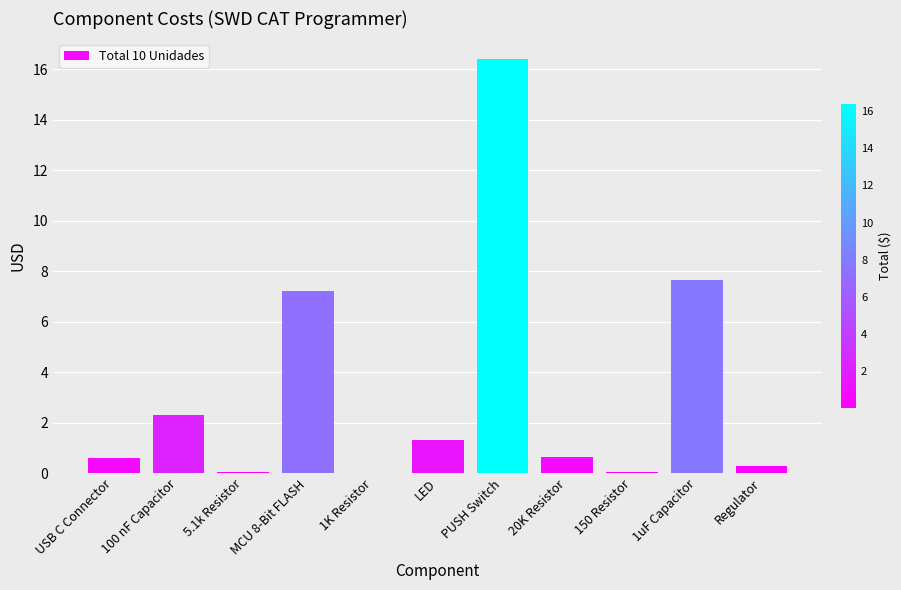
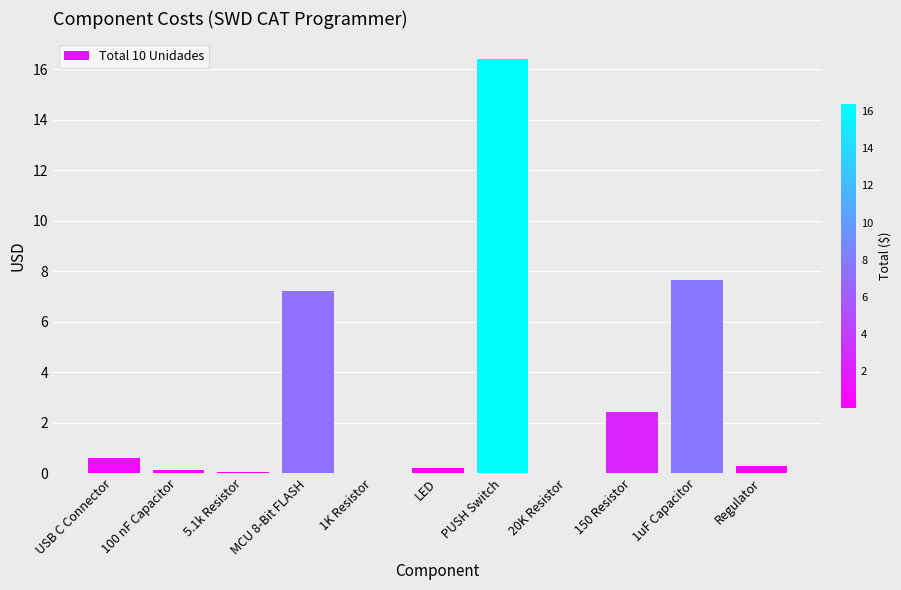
100 nF Capacitor: 2.3 -> 0.1
LED: 1.3 -> 0.2
20K Resistor: 0.6 -> 0.0
150 Resistor: 0.0 -> 2.4
